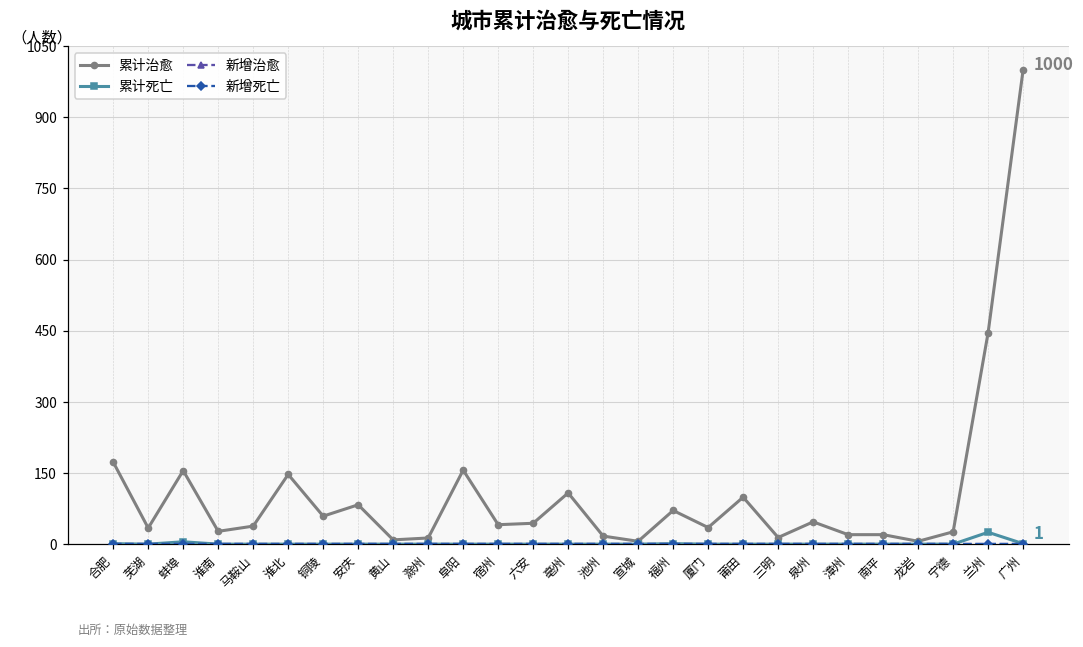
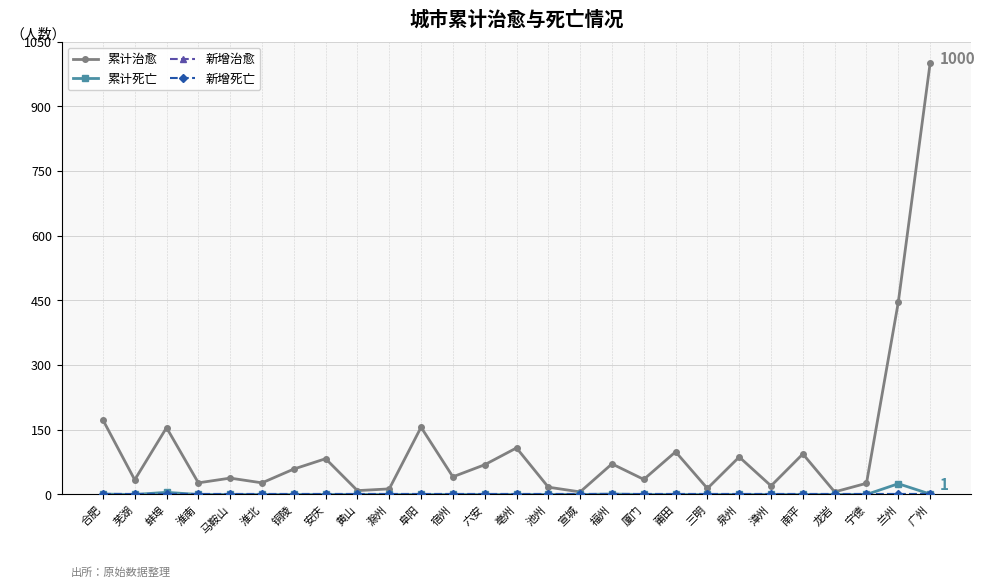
累计治愈, 淮北: 150 -> 30
累计治愈, 六安: 40 -> 70
累计治愈, 泉州: 50 -> 90
累计治愈, 南平: 20 -> 90
